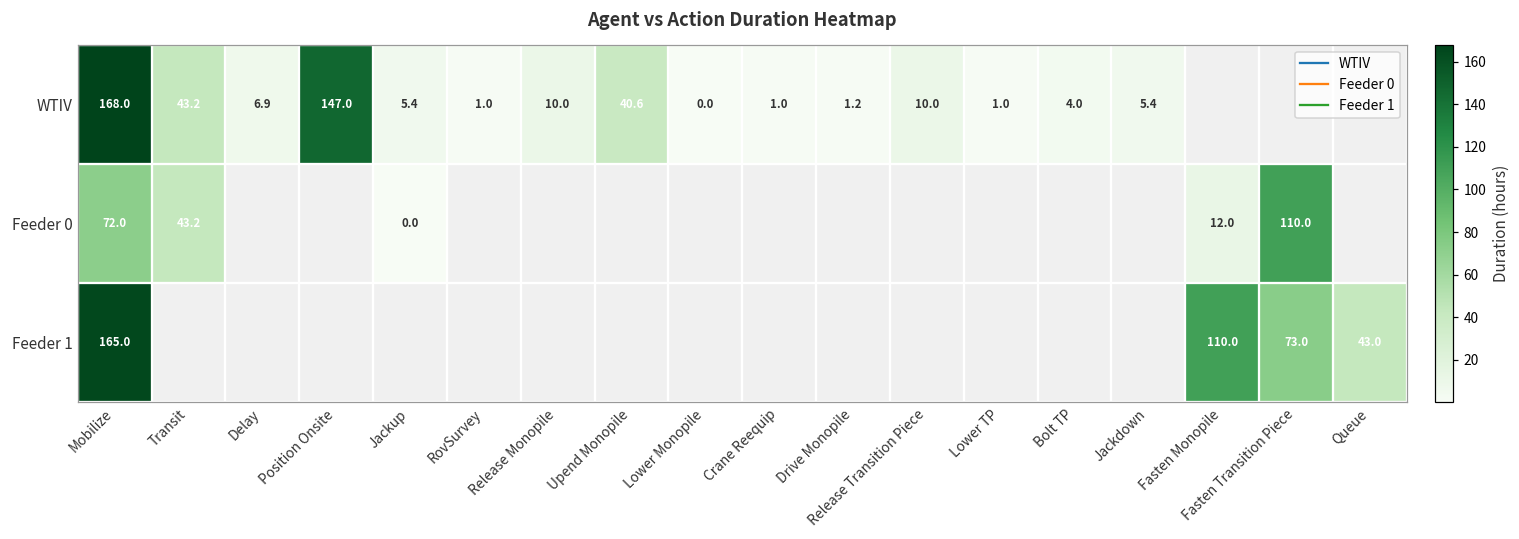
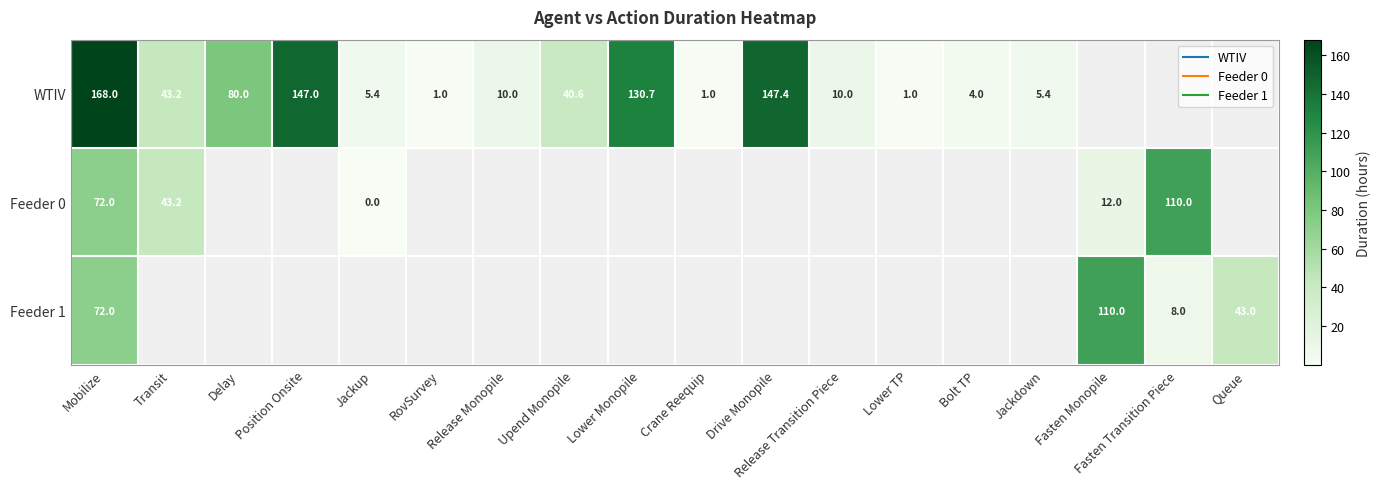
WTIV, Delay: 6.9 -> 80.0
WTIV, Lower Monopile: 0.0 -> 130.7
WTIV, Drive Monopile: 1.2 -> 147.4
Feeder 1, Mobilize: 165.0 -> 72.0
Feeder 1, Fasten Transition Piece: 73.0 -> 8.0
